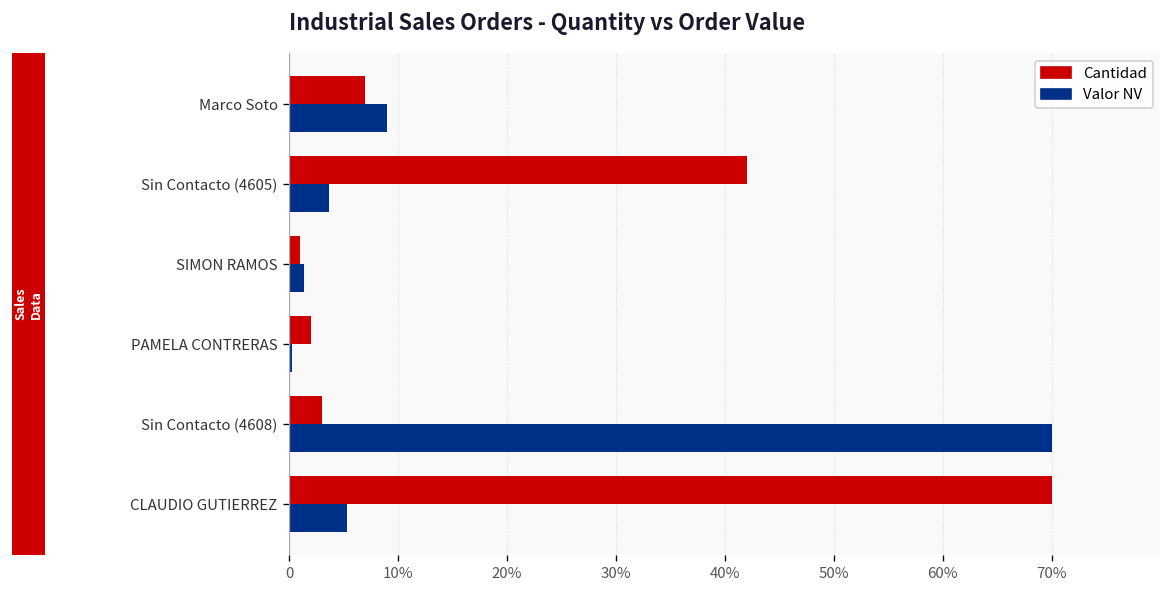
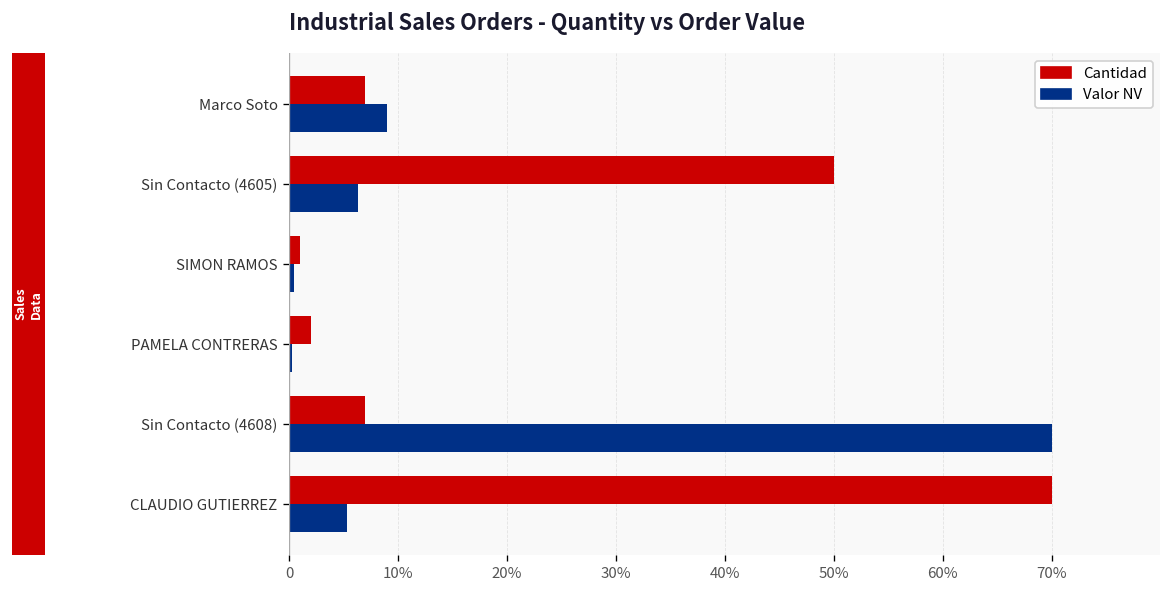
Cantidad, Sin Contacto (4605): 42% -> 50%
Valor NV, Sin Contacto (4605): 4% -> 6%
Valor NV, SIMON RAMOS: 1% -> 0%
Cantidad, Sin Contacto (4608): 3% -> 7%
